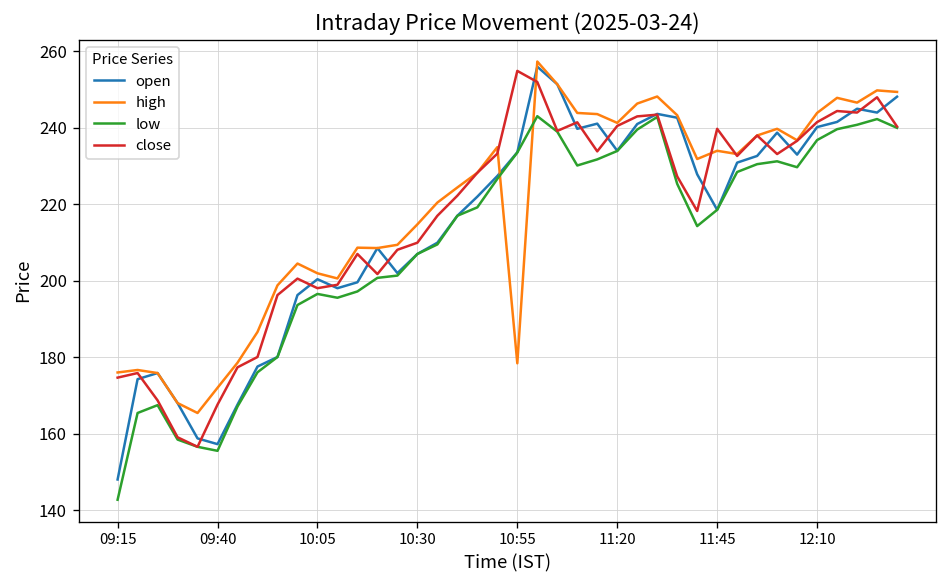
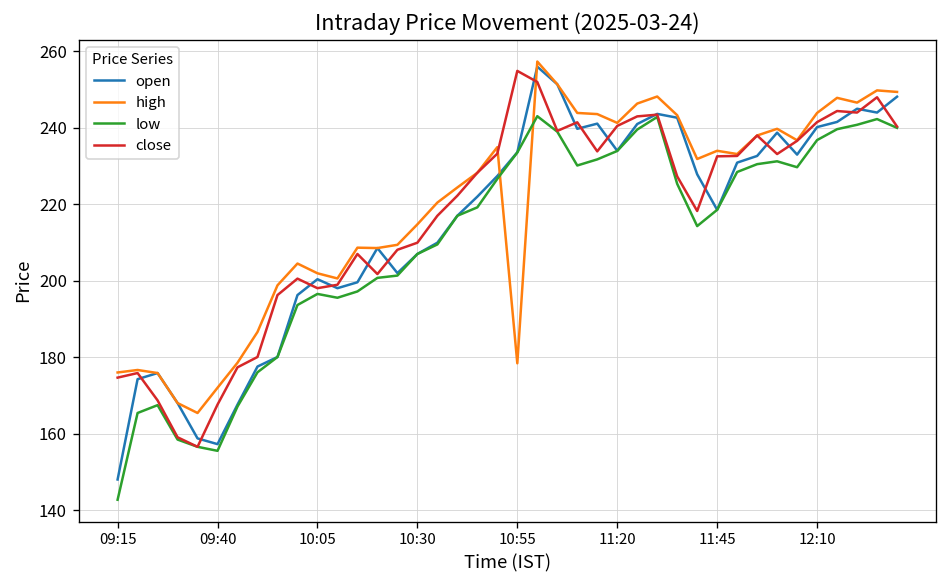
close, 11:45: 240 -> 233
